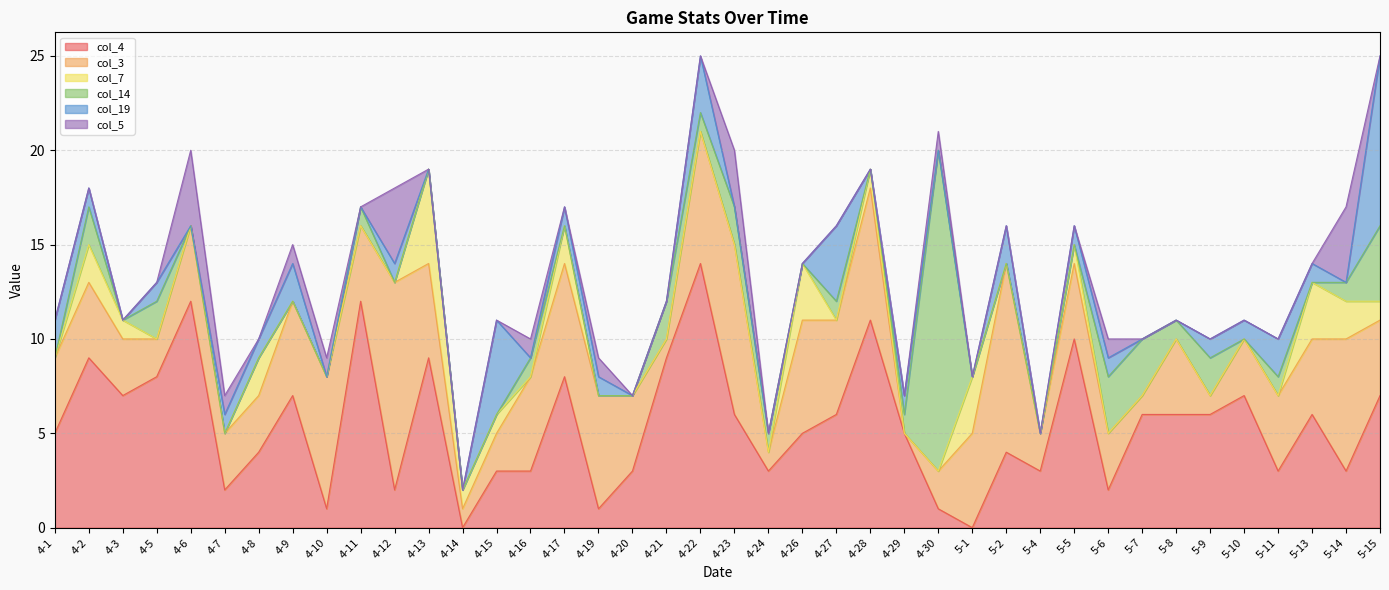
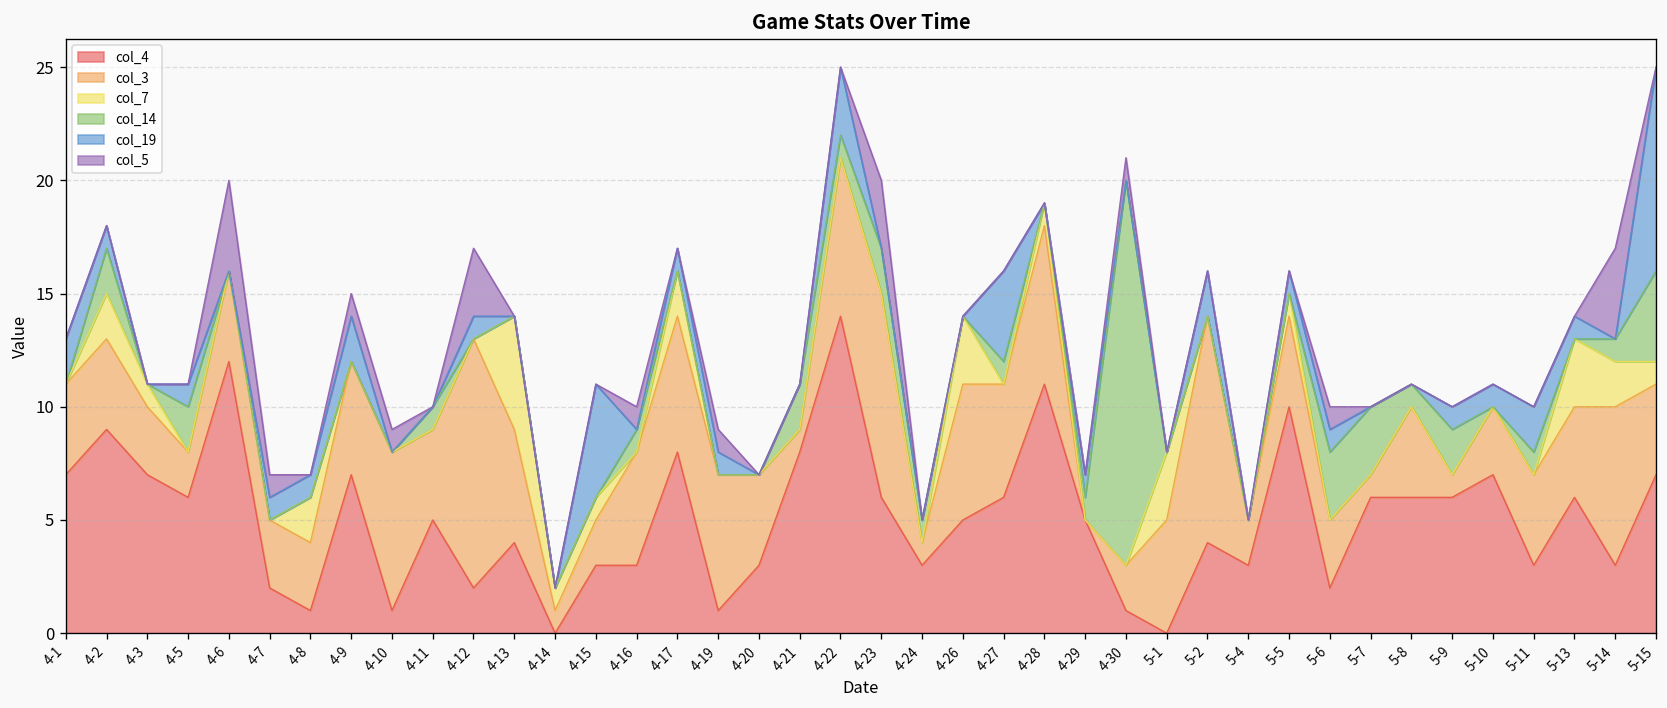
col_4, 4-1: 5 -> 7
col_4, 4-5: 8 -> 6
col_4, 4-8: 4 -> 1
col_4, 4-11: 12 -> 5
col_5, 4-12: 4 -> 3
col_4, 4-13: 9 -> 4
col_4, 4-21: 9 -> 8
